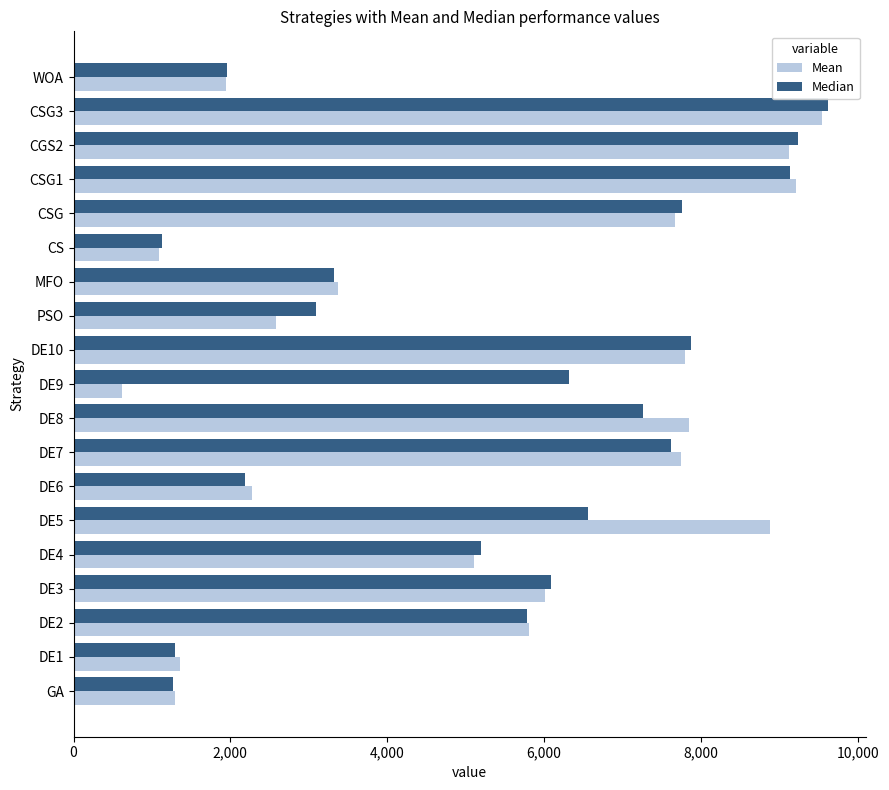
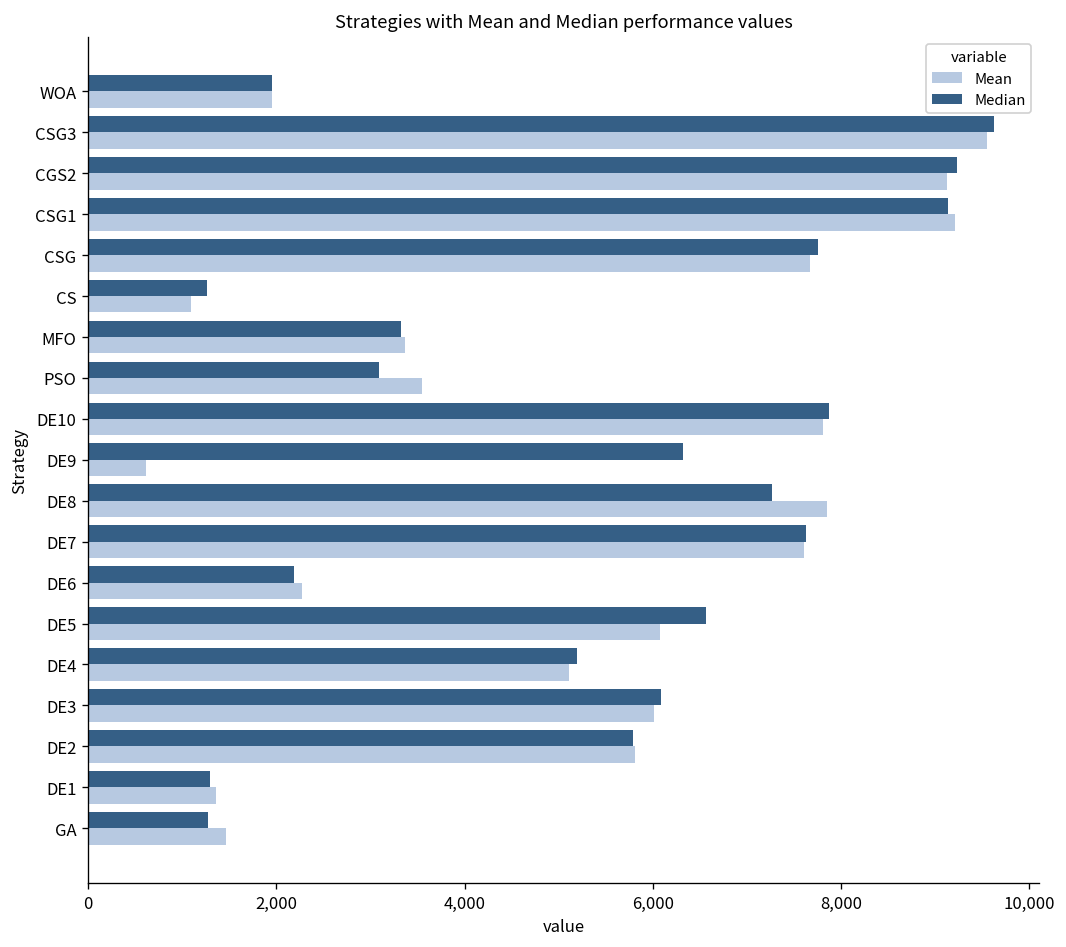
Median, CS: 1,100 -> 1,300
Mean, PSO: 2,600 -> 3,500
Mean, DE7: 7,700 -> 7,600
Mean, DE5: 8,900 -> 6,100
Mean, GA: 1,300 -> 1,500
